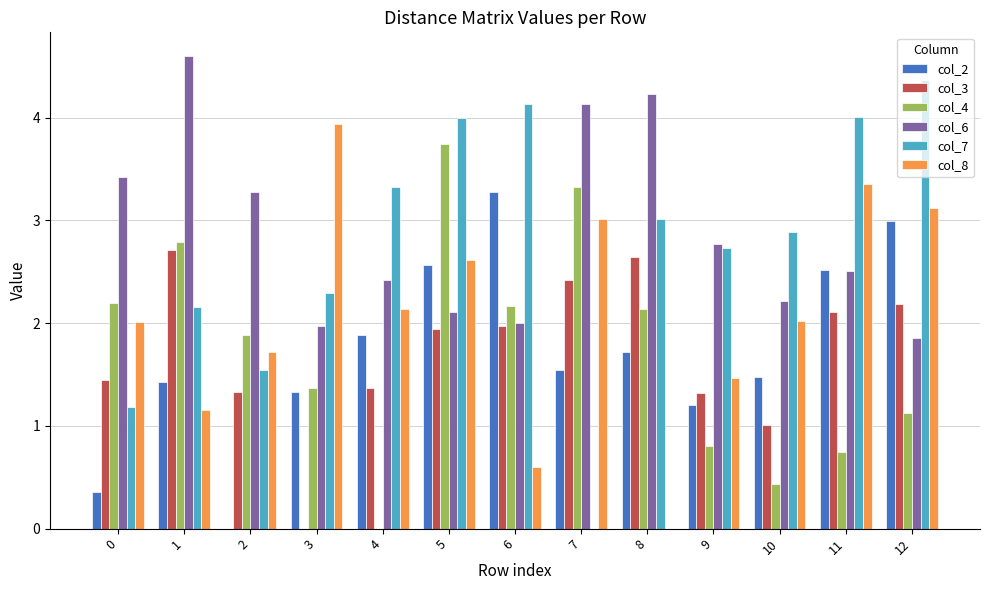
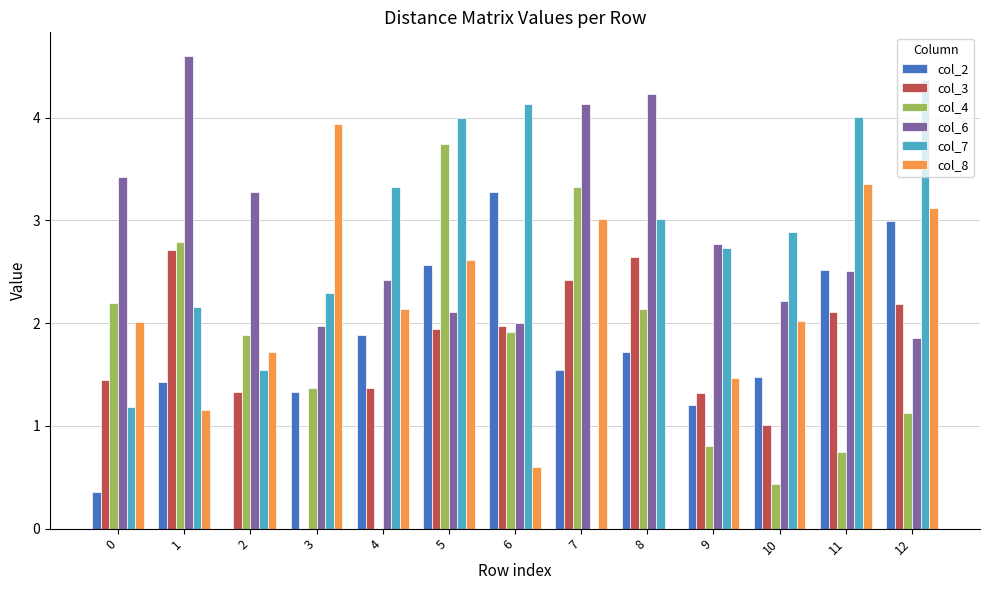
col_4, 6: 2.17 -> 1.91
